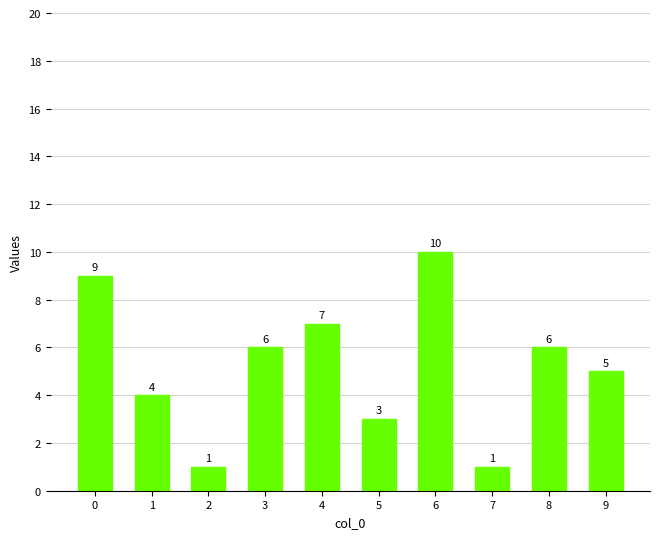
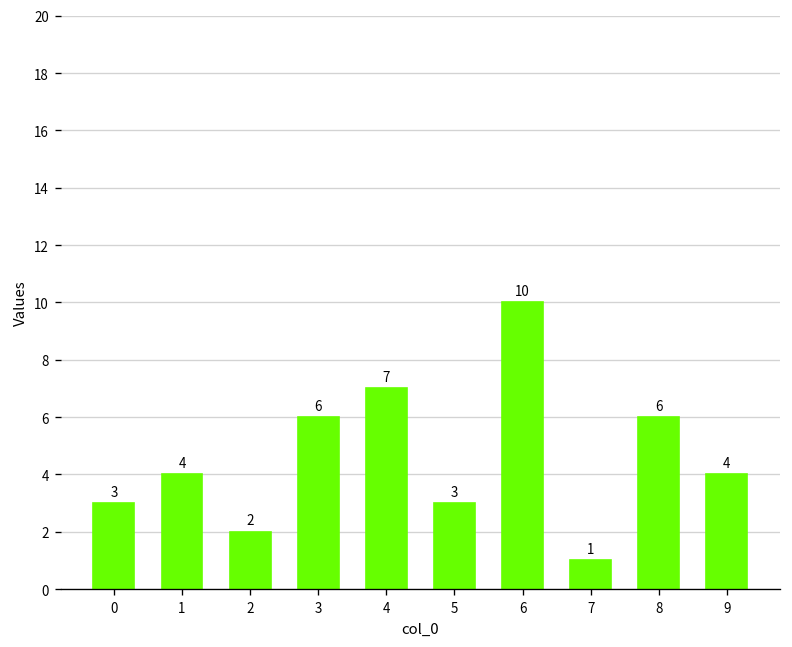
0: 9 -> 3
2: 1 -> 2
9: 5 -> 4
